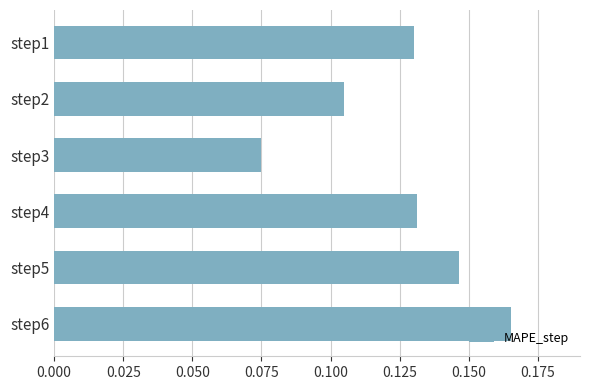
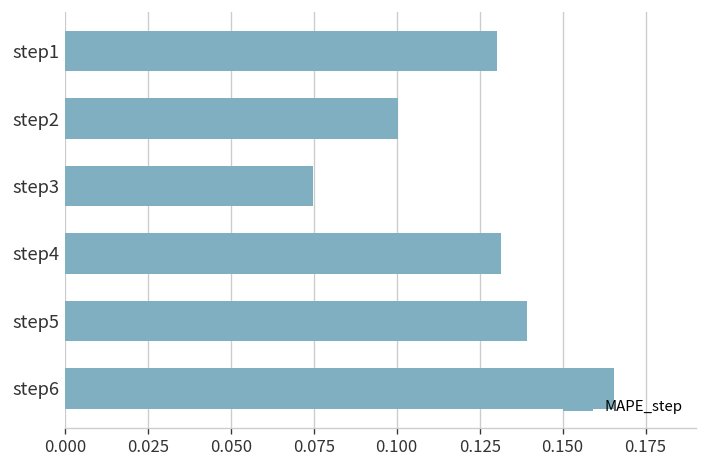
step2: 0.105 -> 0.100
step5: 0.147 -> 0.139
